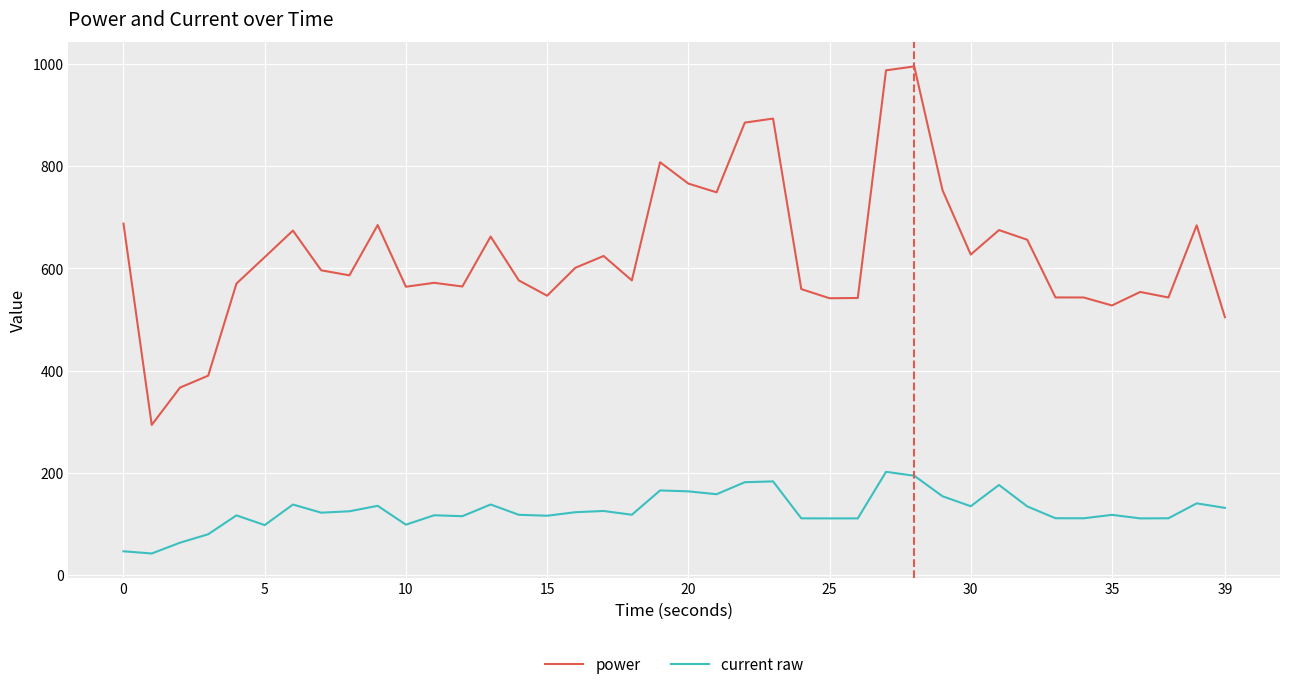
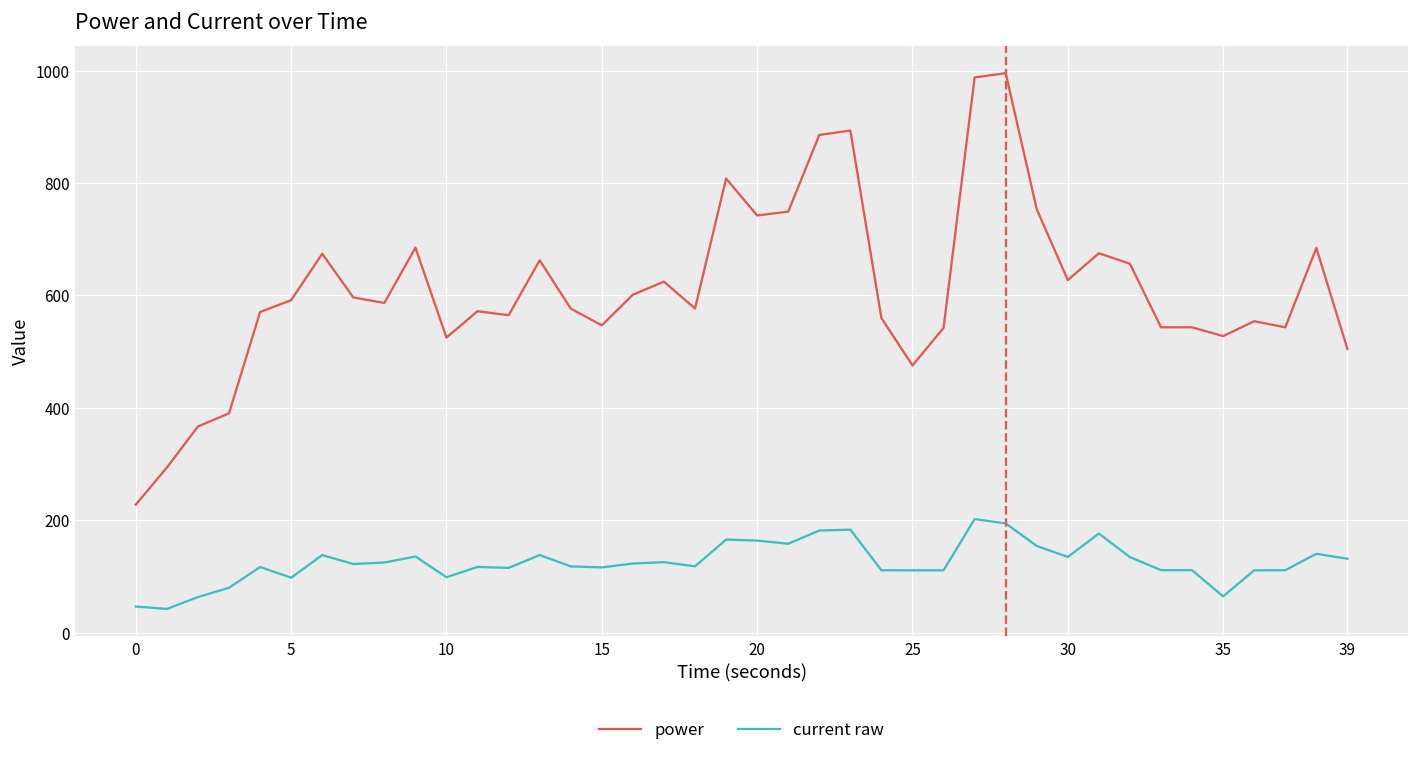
power, 0: 690 -> 230
power, 5: 620 -> 590
power, 10: 560 -> 520
power, 20: 770 -> 740
power, 25: 540 -> 480
current raw, 35: 120 -> 60
